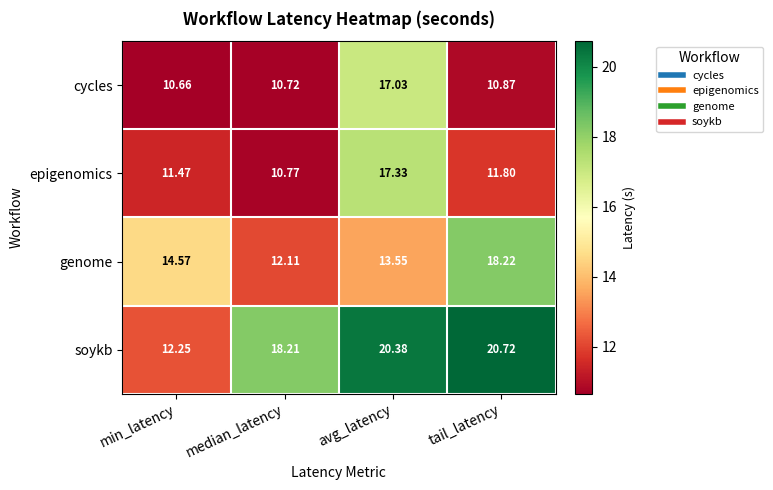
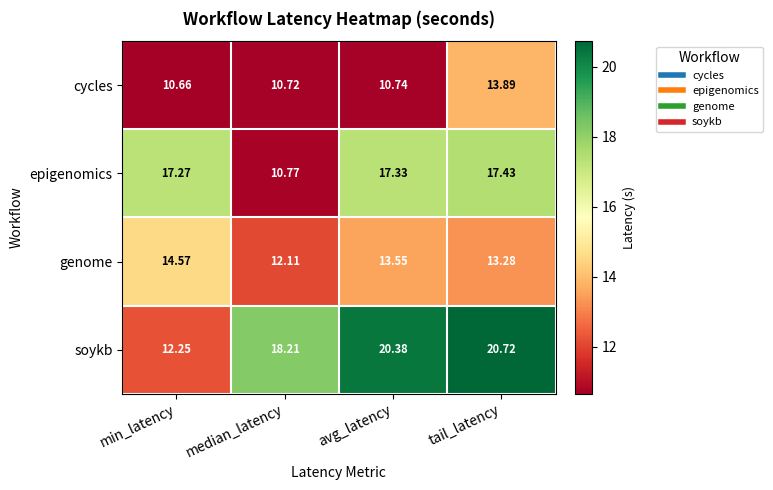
cycles, avg_latency: 17.03 -> 10.74
cycles, tail_latency: 10.87 -> 13.89
epigenomics, min_latency: 11.47 -> 17.27
epigenomics, tail_latency: 11.80 -> 17.43
genome, tail_latency: 18.22 -> 13.28
